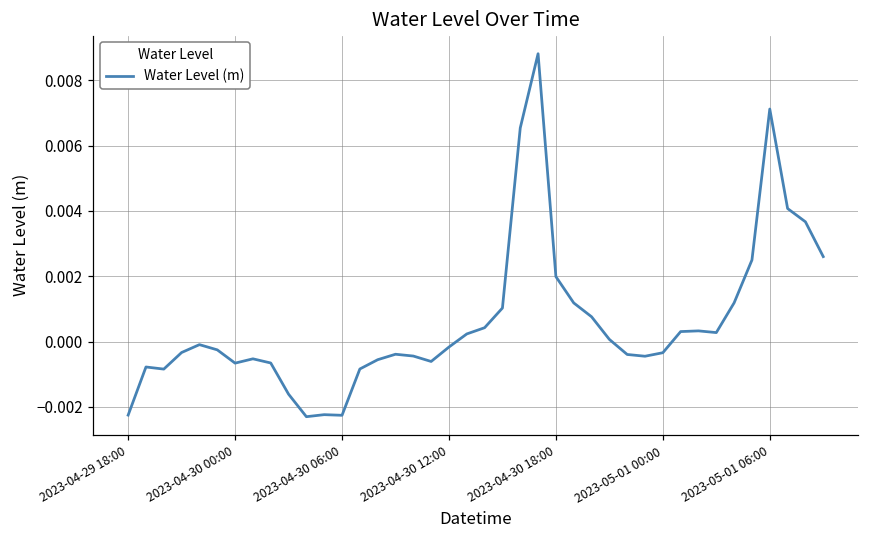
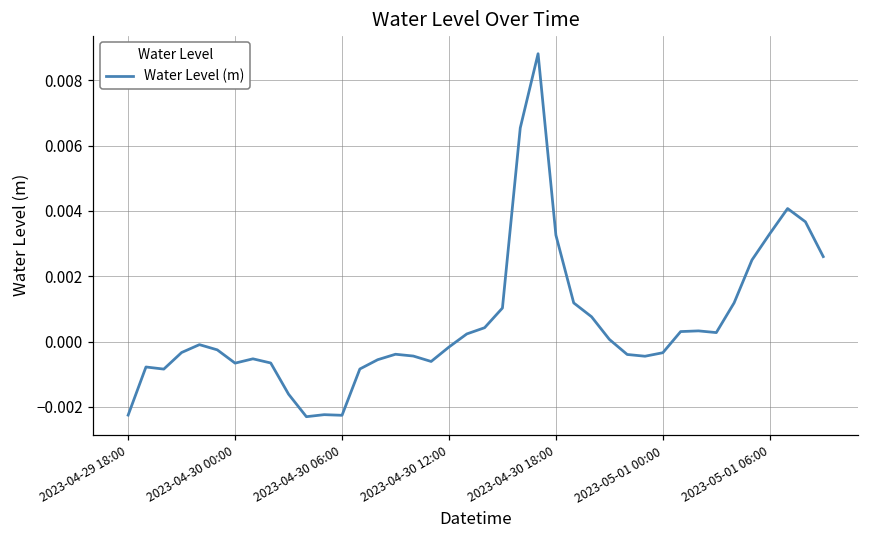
2023-04-30 18:00: 0.0020 -> 0.0033
2023-05-01 06:00: 0.0071 -> 0.0033
